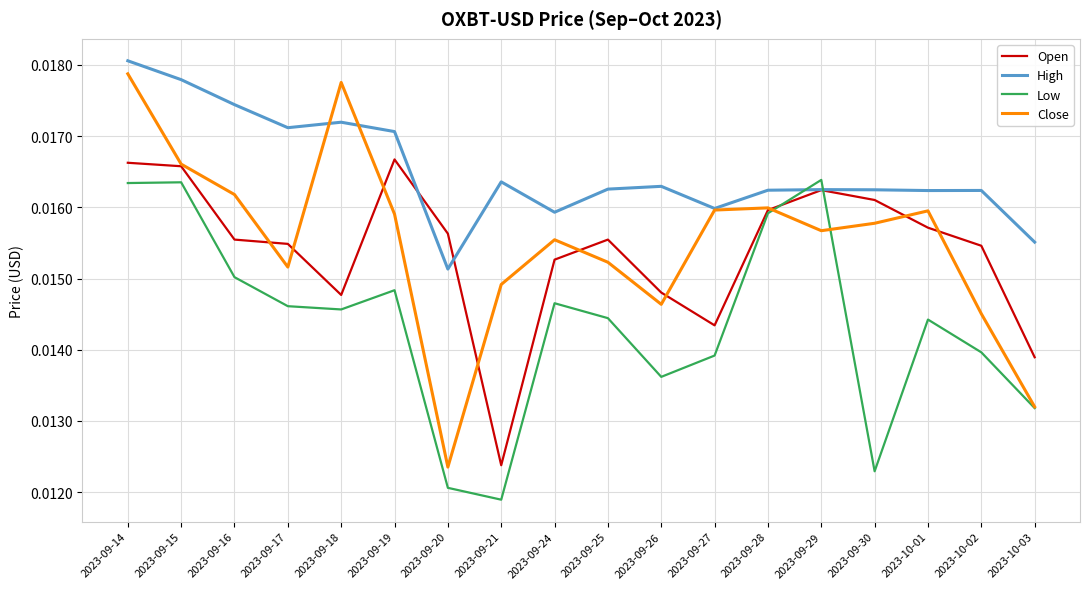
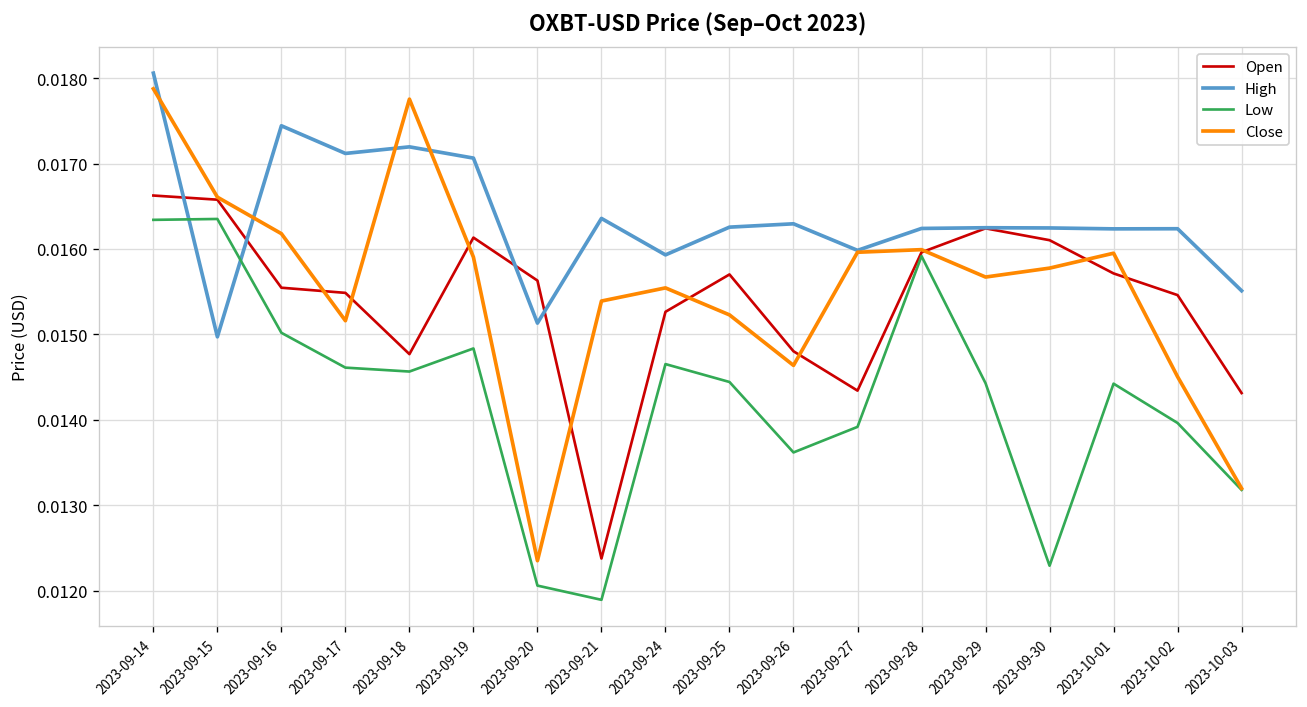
High, 2023-09-15: 0.0178 -> 0.0150
Open, 2023-09-19: 0.0167 -> 0.0161
Close, 2023-09-21: 0.0149 -> 0.0154
Open, 2023-09-25: 0.0155 -> 0.0157
Low, 2023-09-29: 0.0164 -> 0.0144
Open, 2023-10-03: 0.0139 -> 0.0143
